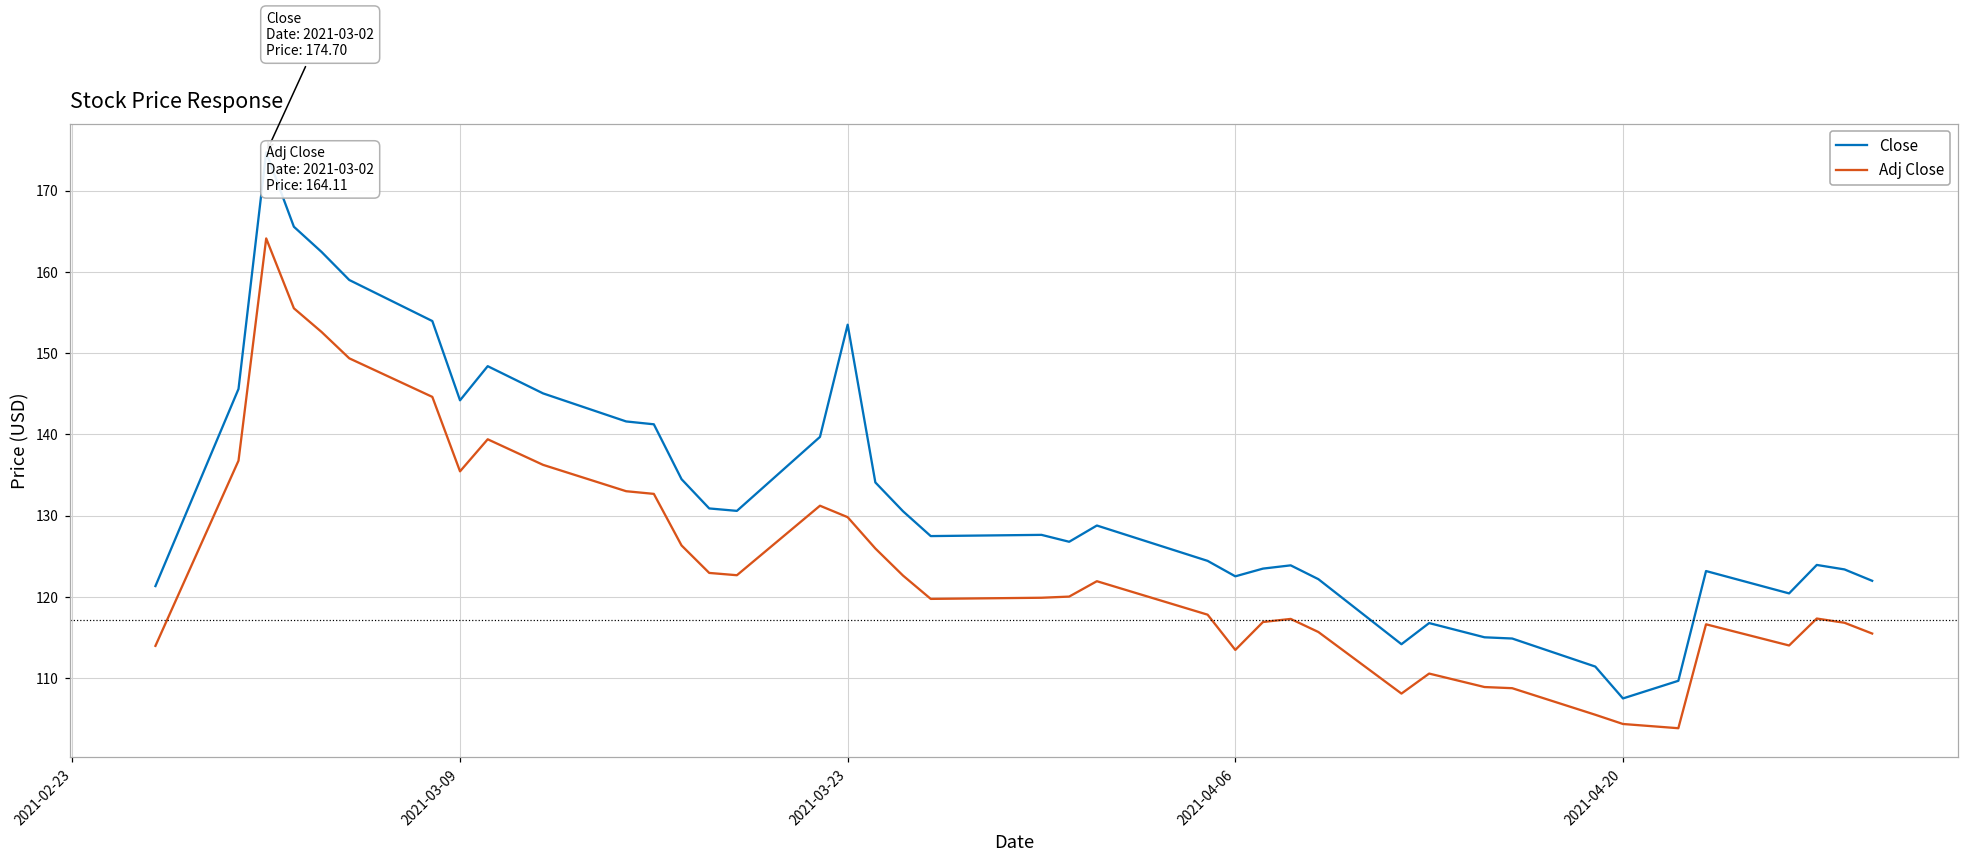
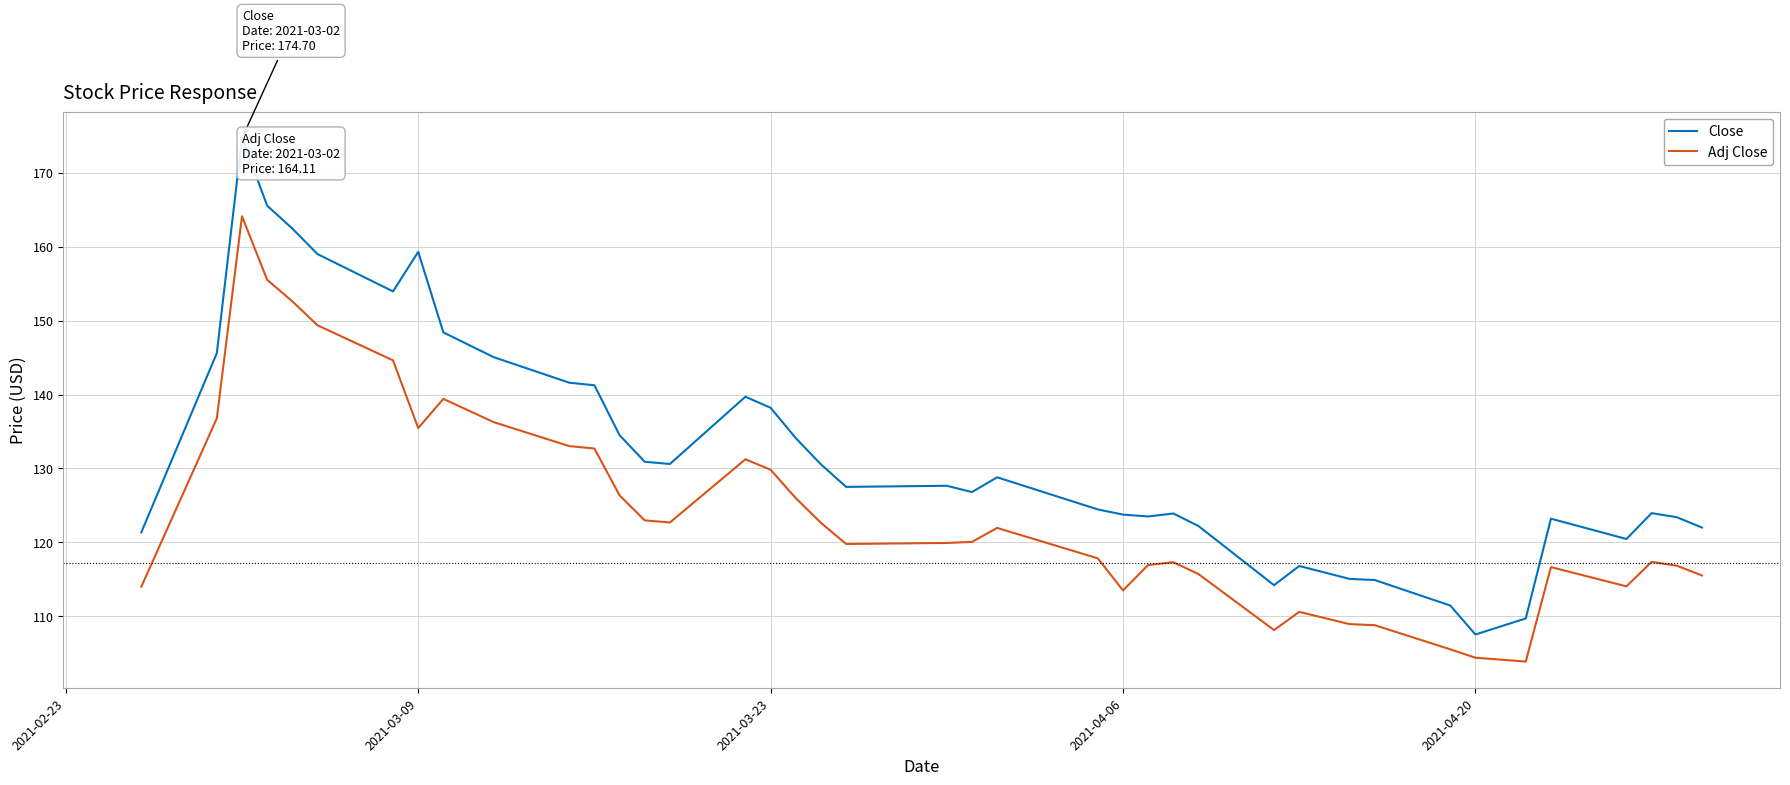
Close, 2021-03-09: 144 -> 159
Close, 2021-03-23: 154 -> 138
Close, 2021-04-06: 123 -> 124
